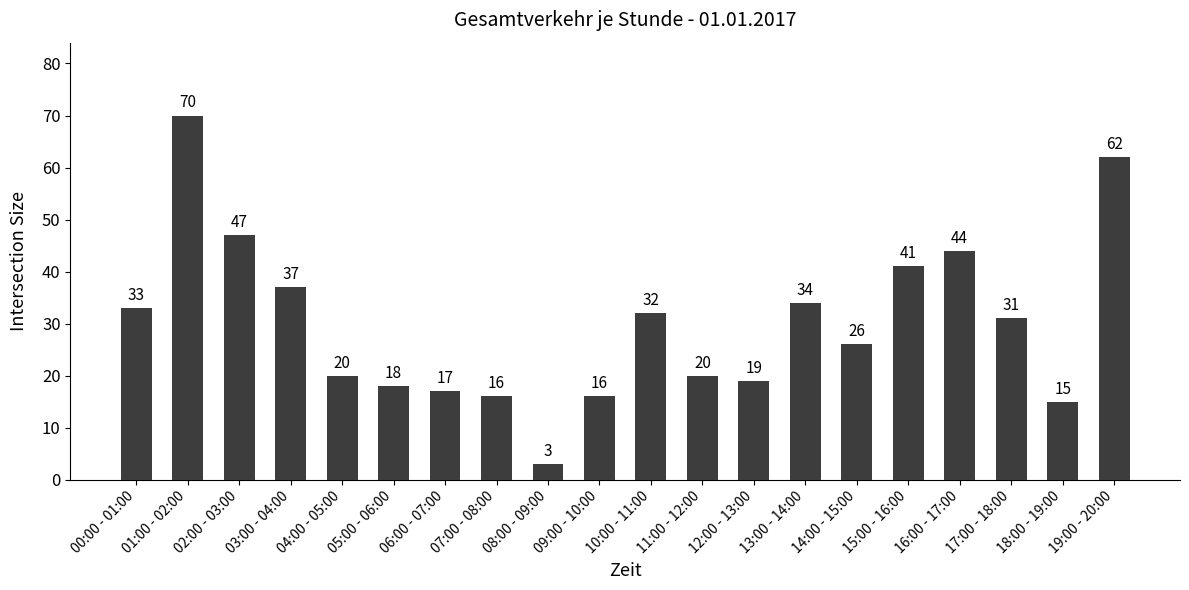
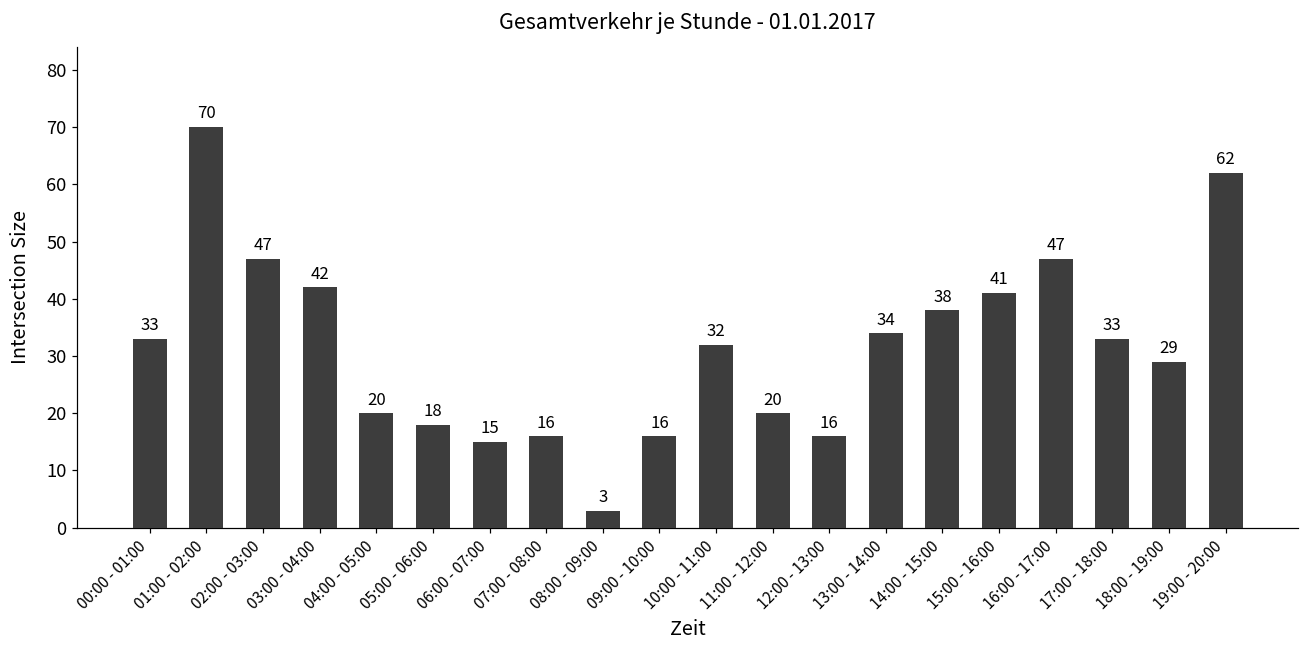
03:00 - 04:00: 37 -> 42
06:00 - 07:00: 17 -> 15
12:00 - 13:00: 19 -> 16
14:00 - 15:00: 26 -> 38
16:00 - 17:00: 44 -> 47
17:00 - 18:00: 31 -> 33
18:00 - 19:00: 15 -> 29
